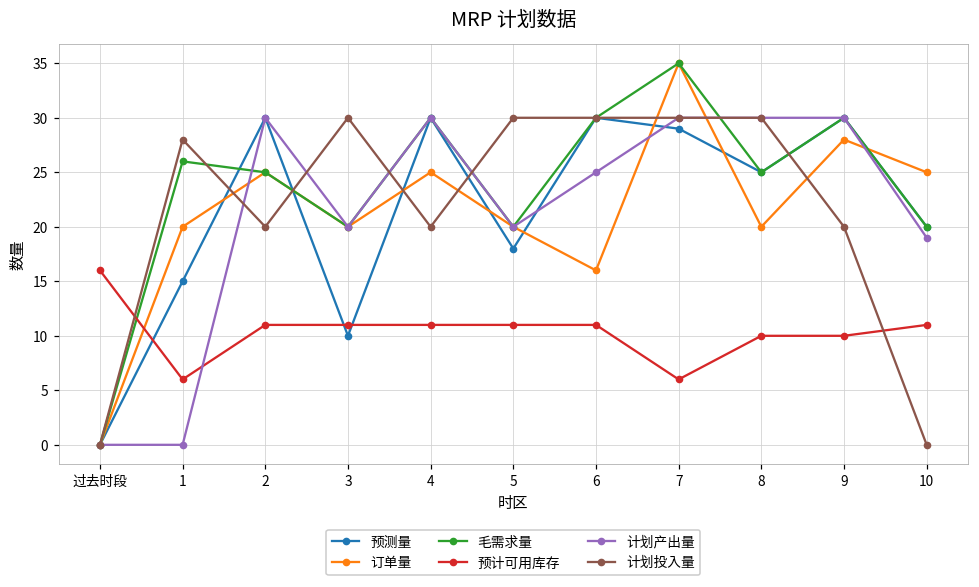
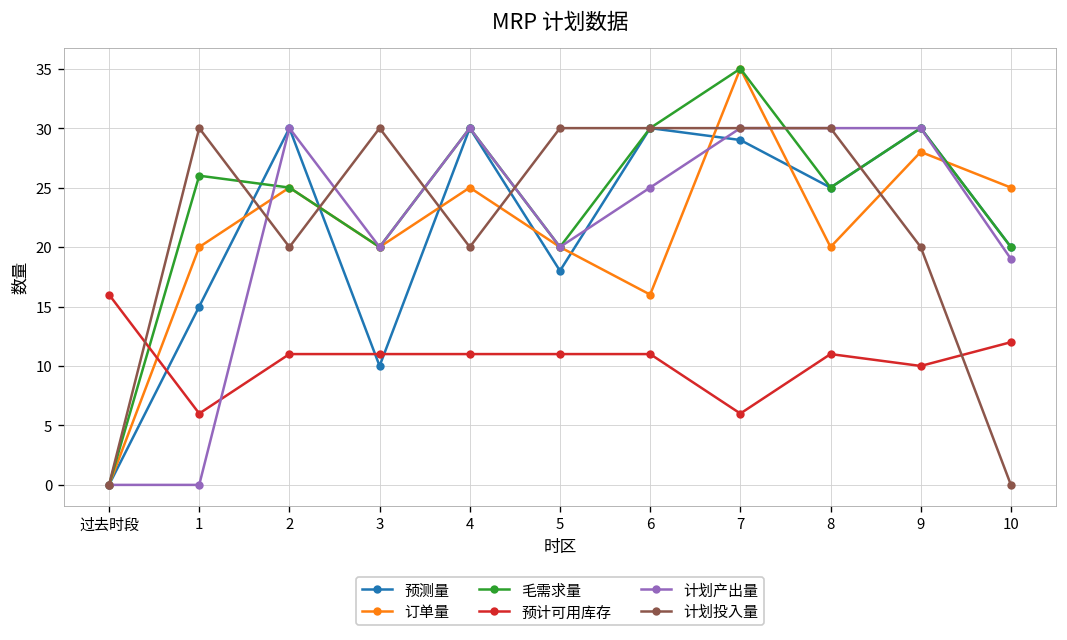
计划投入量, 1: 28 -> 30
预计可用库存, 8: 10 -> 11
预计可用库存, 10: 11 -> 12
